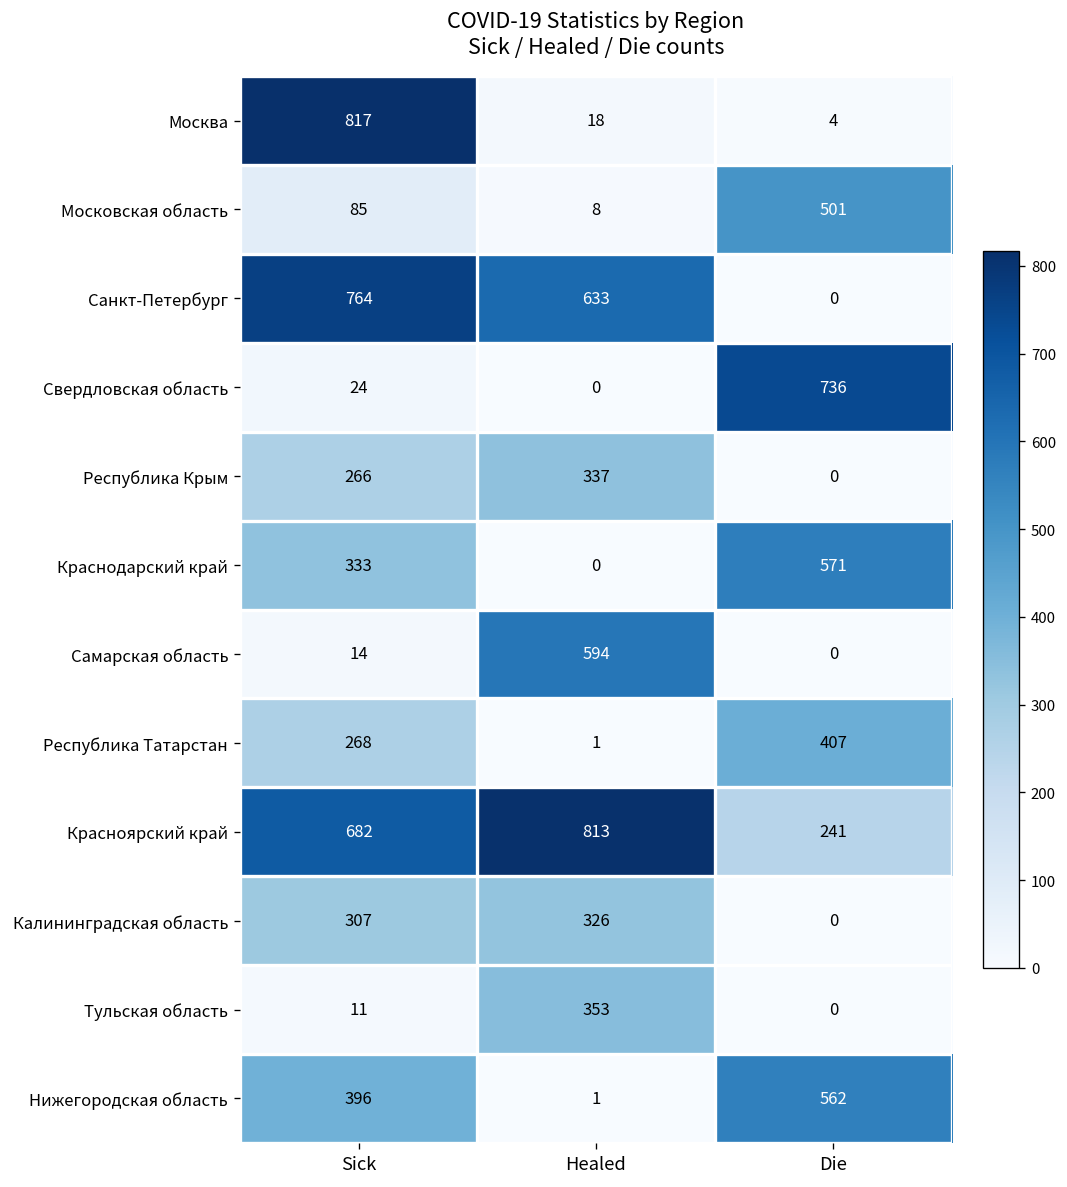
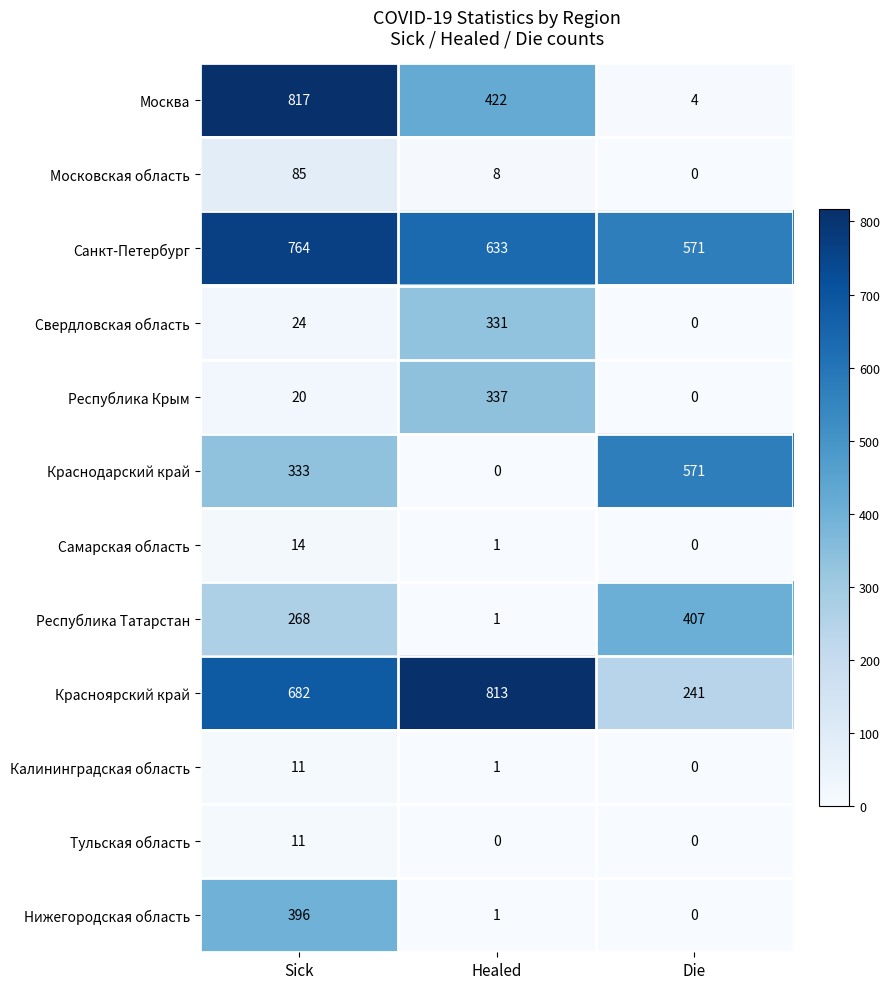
Москва, Healed: 18 -> 422
Московская область, Die: 501 -> 0
Санкт-Петербург, Die: 0 -> 571
Свердловская область, Healed: 0 -> 331
Свердловская область, Die: 736 -> 0
Республика Крым, Sick: 266 -> 20
Самарская область, Healed: 594 -> 1
Калининградская область, Sick: 307 -> 11
Калининградская область, Healed: 326 -> 1
Тульская область, Healed: 353 -> 0
Нижегородская область, Die: 562 -> 0
